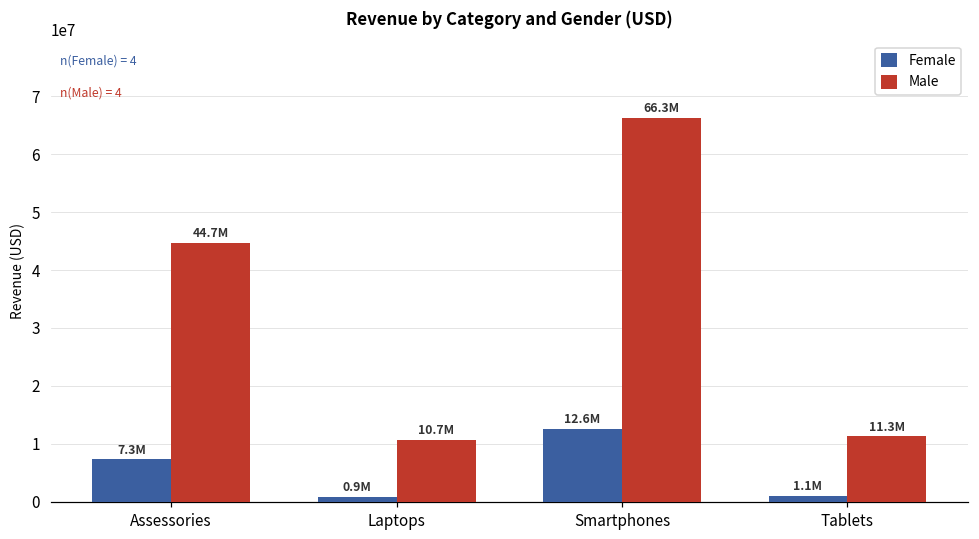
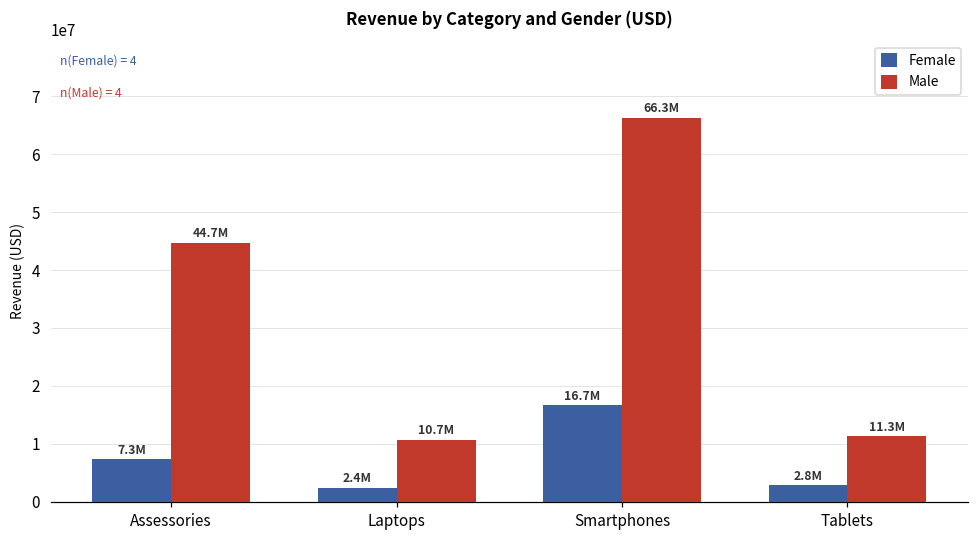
Female, Laptops: 0.9M -> 2.4M
Female, Smartphones: 12.6M -> 16.7M
Female, Tablets: 1.1M -> 2.8M
